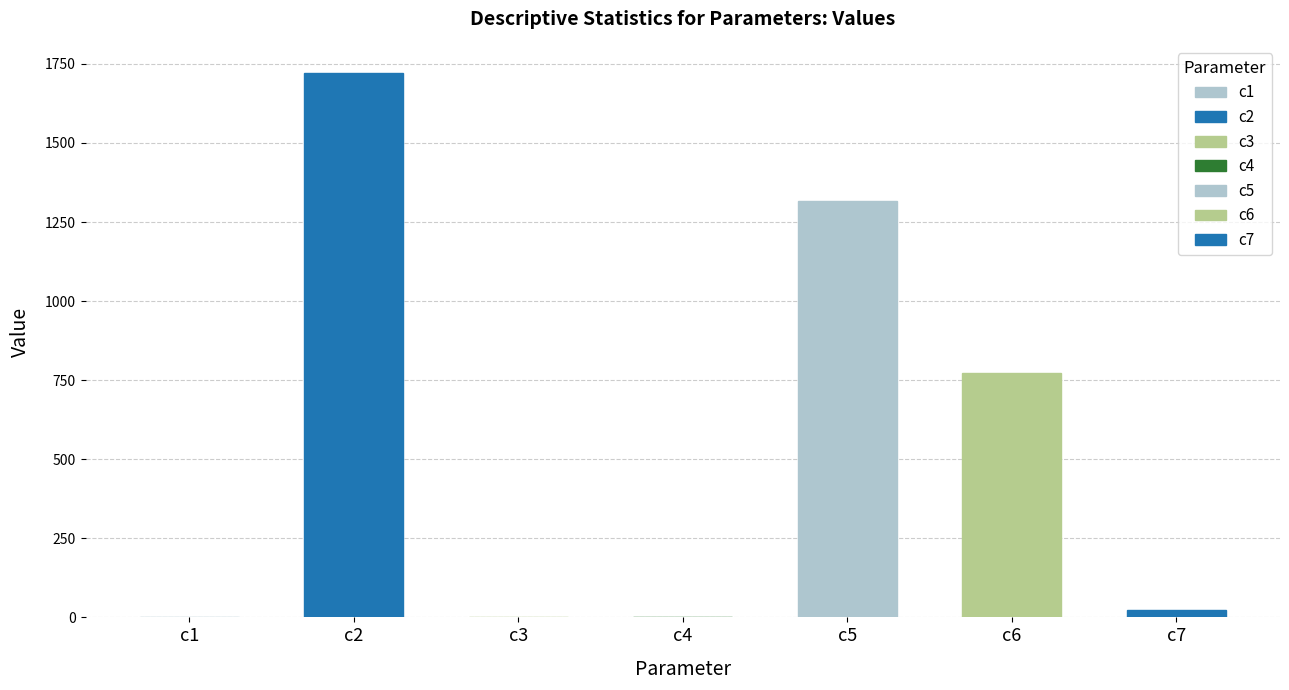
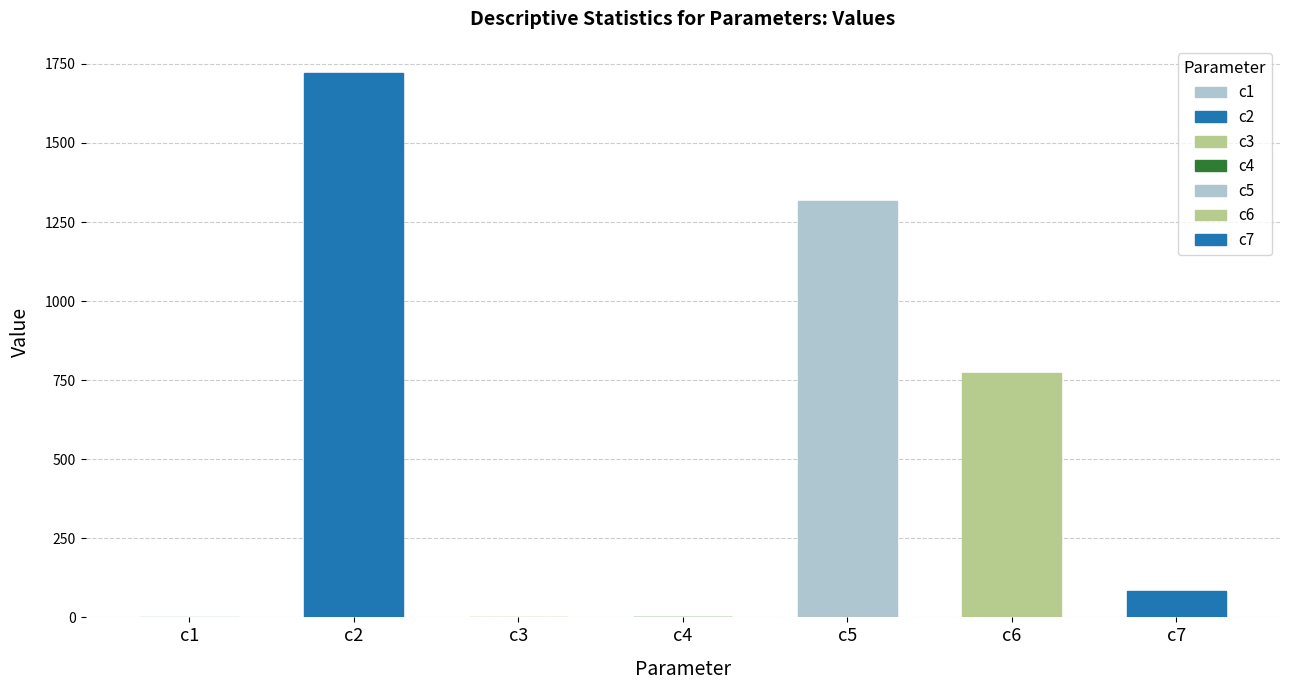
c7: 20 -> 80
